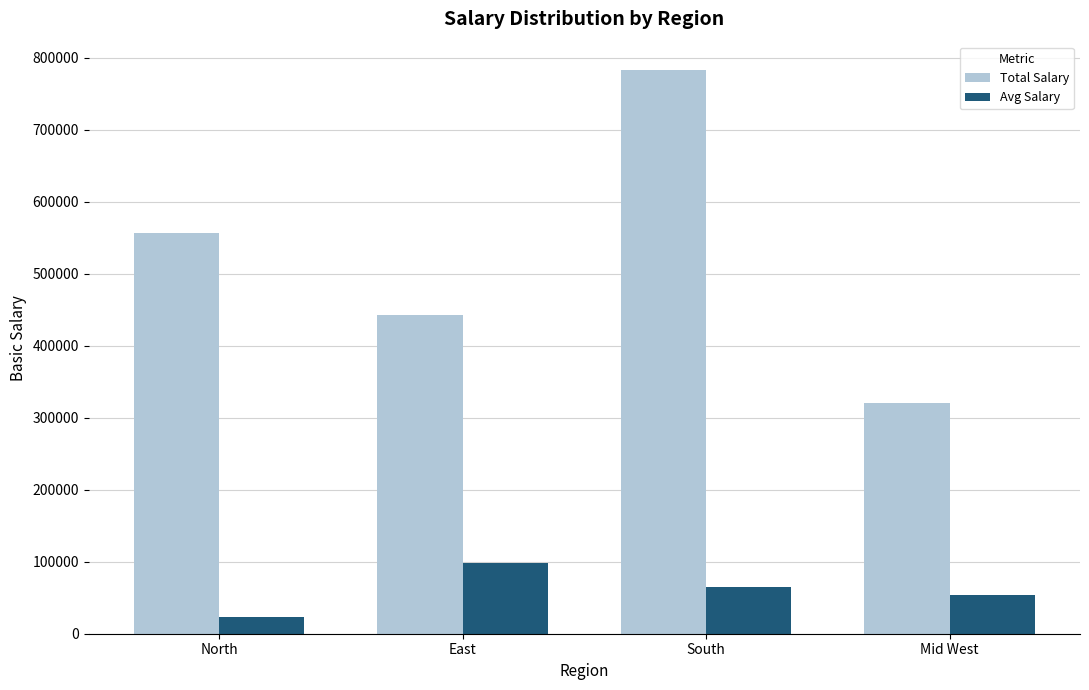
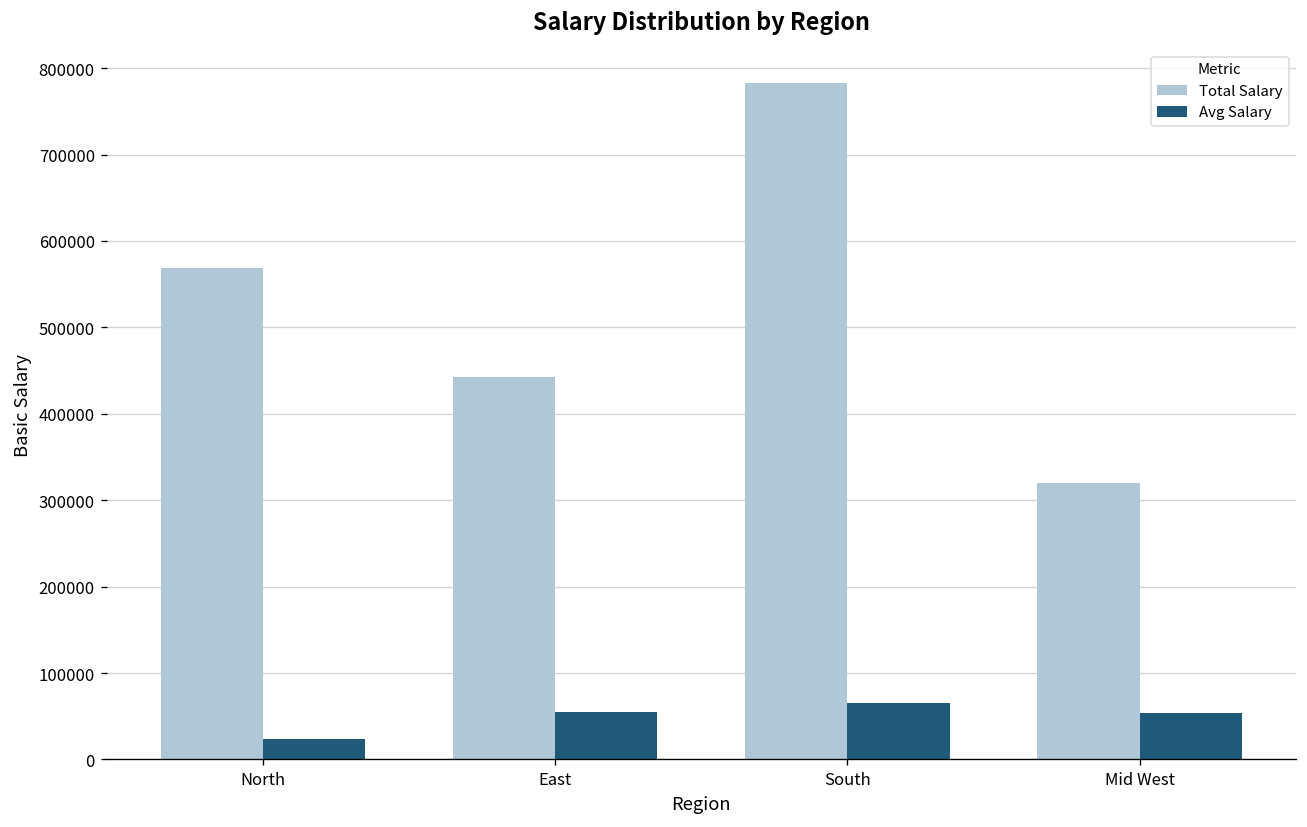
Total Salary, North: 560000 -> 570000
Avg Salary, East: 100000 -> 60000
